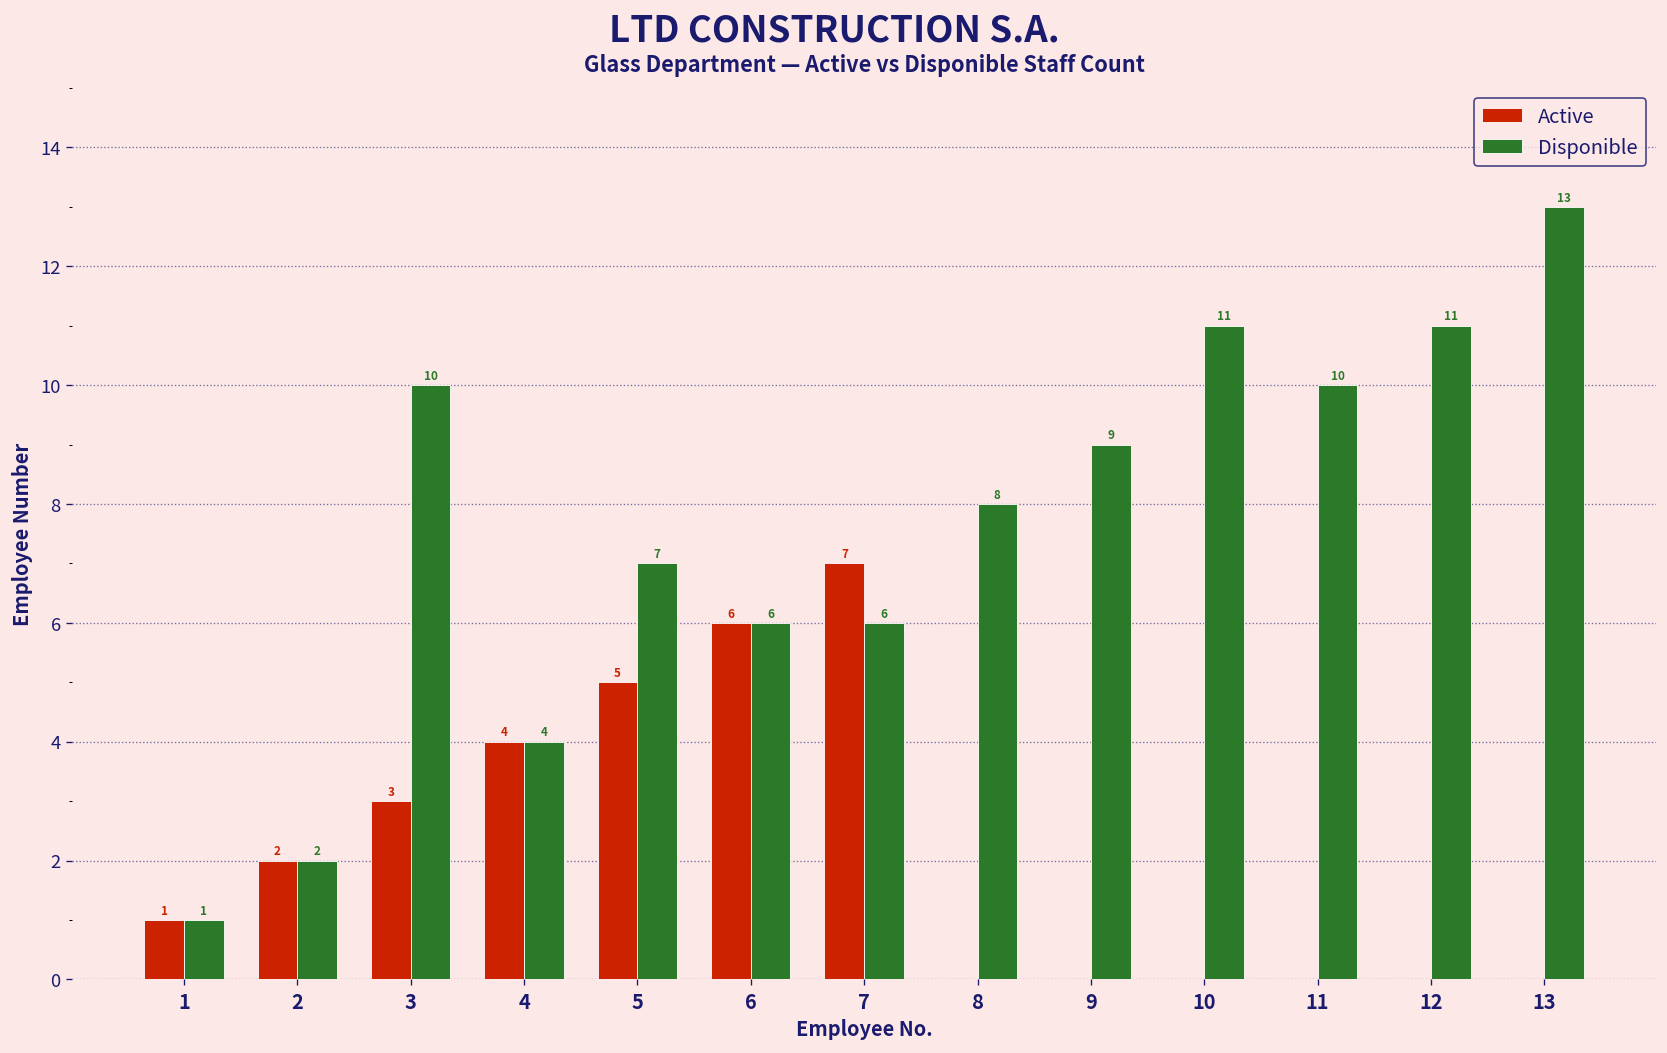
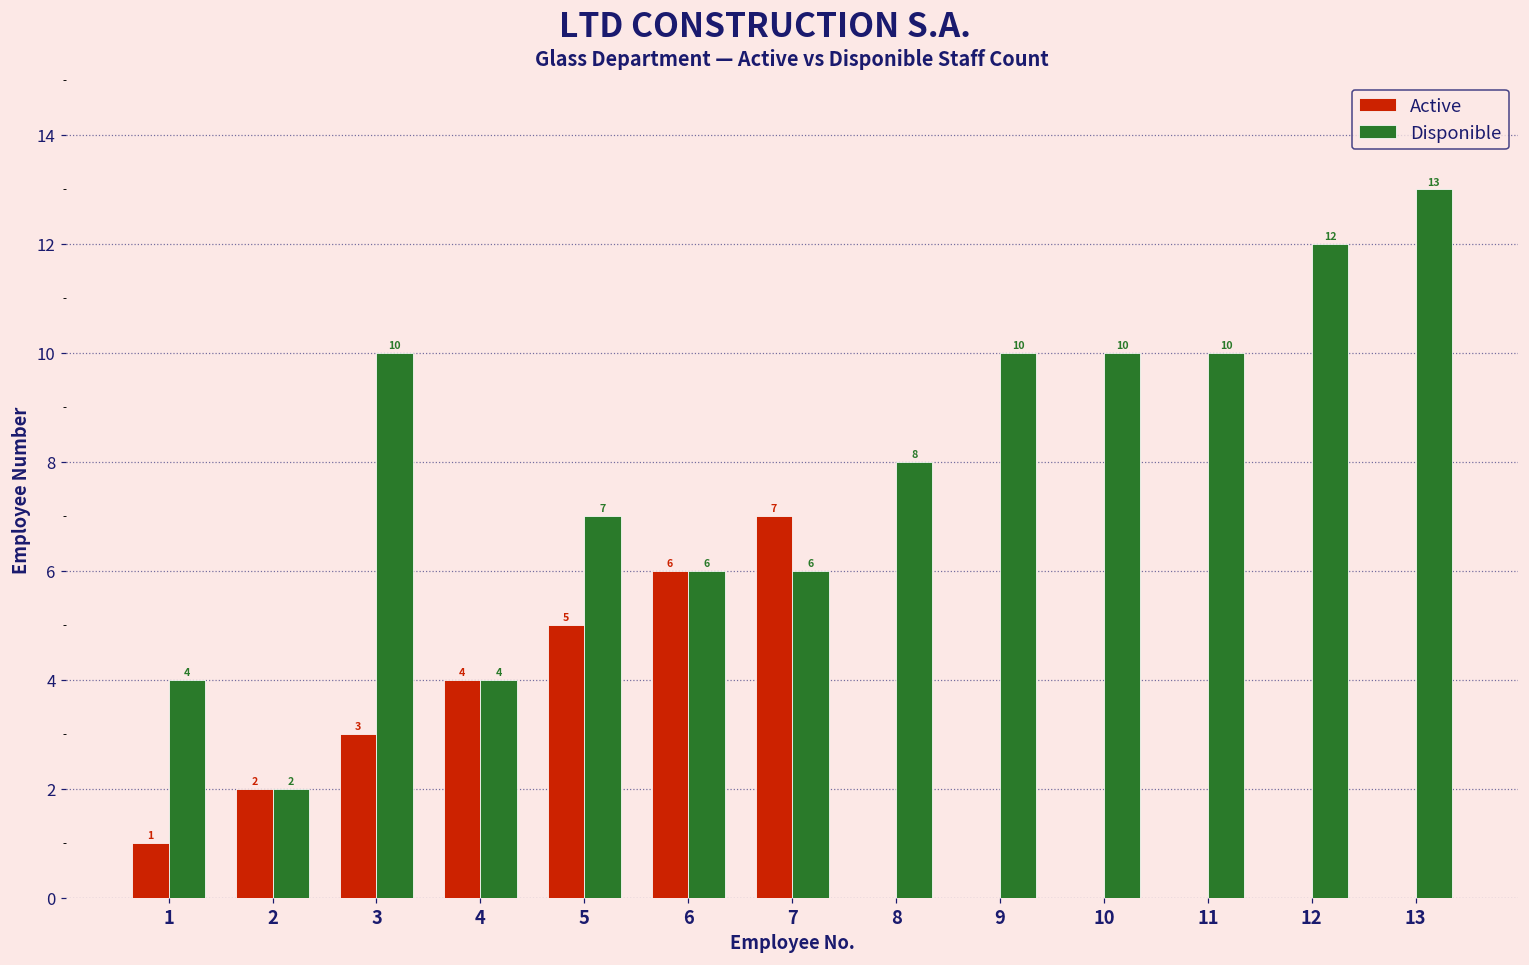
Disponible, 1: 1 -> 4
Disponible, 9: 9 -> 10
Disponible, 10: 11 -> 10
Disponible, 12: 11 -> 12
